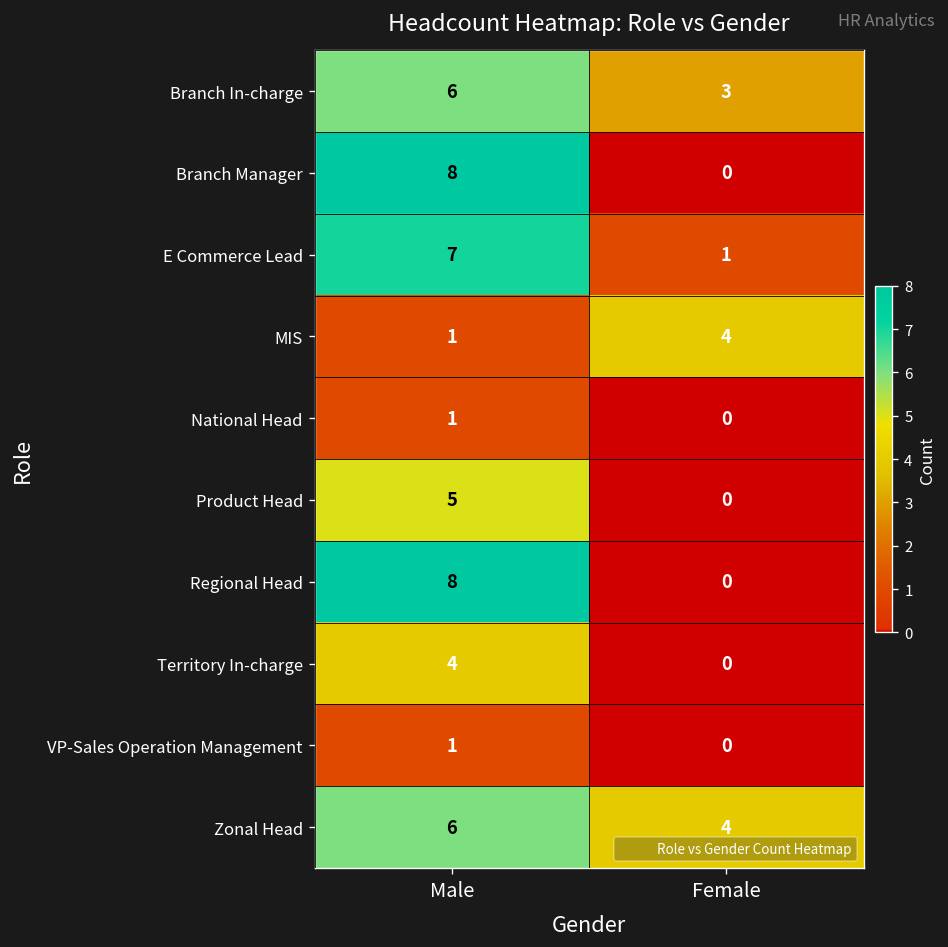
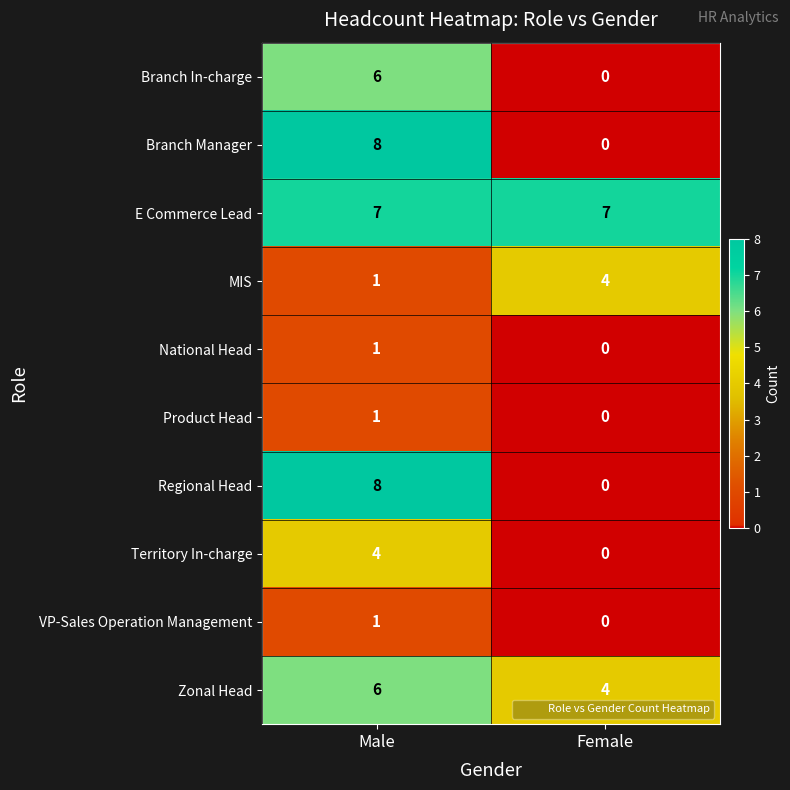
Branch In-charge, Female: 3 -> 0
E Commerce Lead, Female: 1 -> 7
Product Head, Male: 5 -> 1
